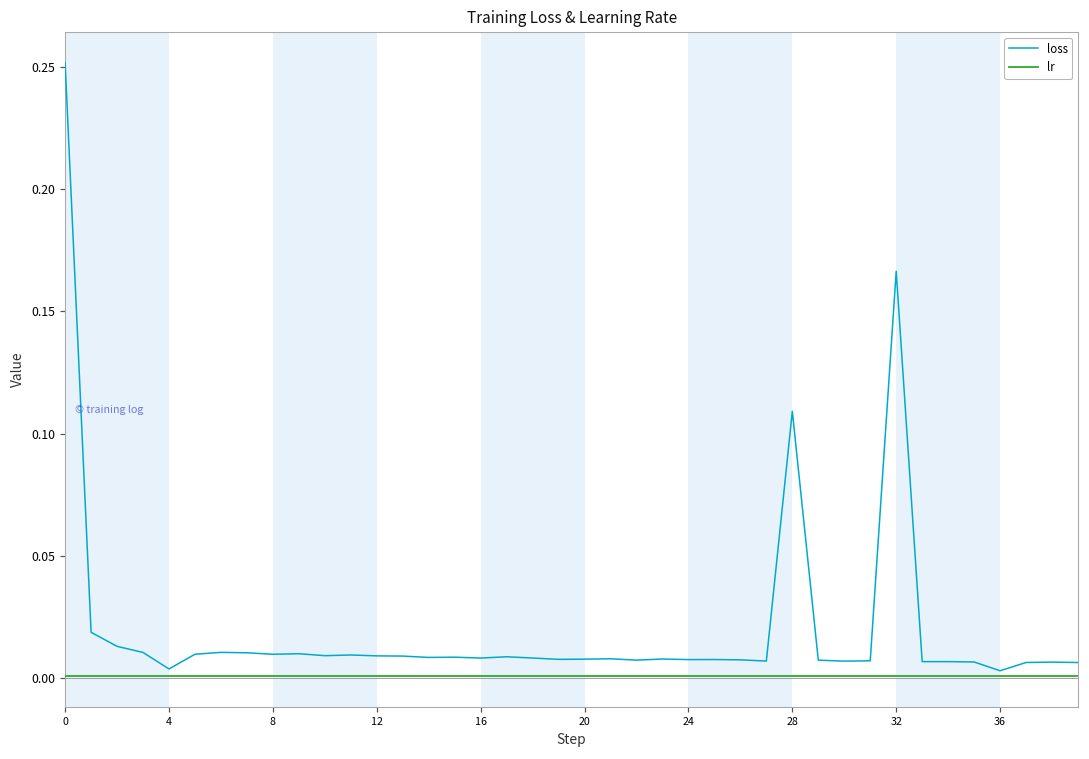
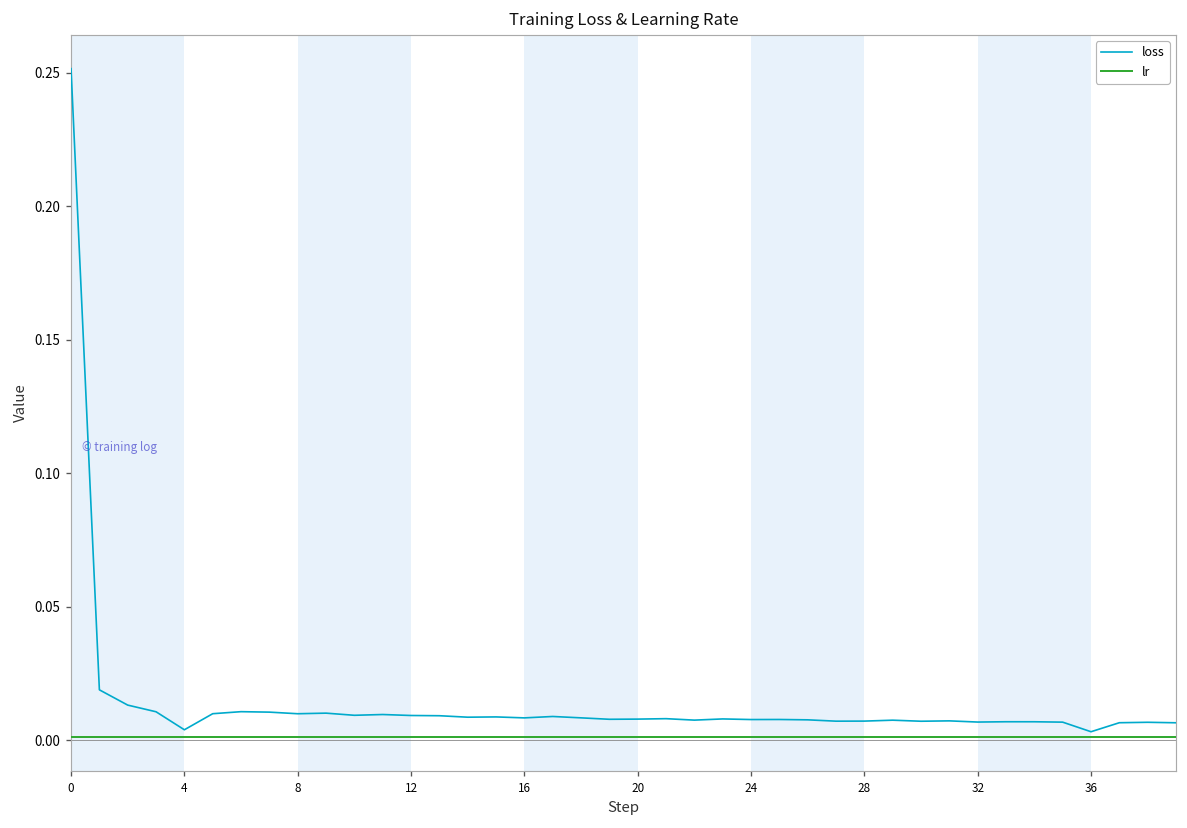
loss, 28: 0.109 -> 0.007
loss, 32: 0.166 -> 0.007
